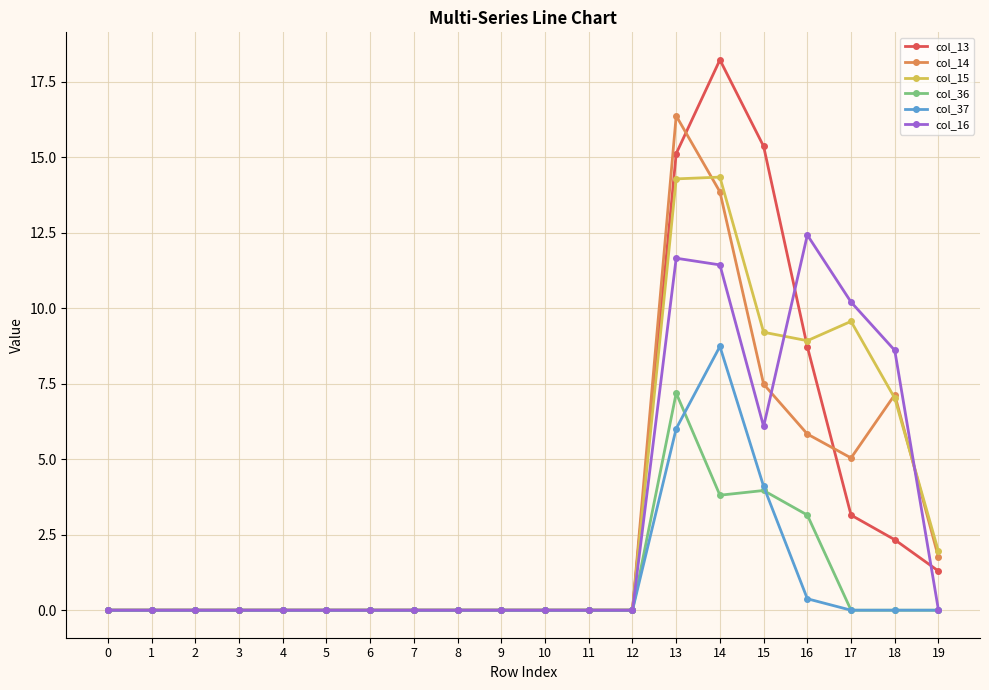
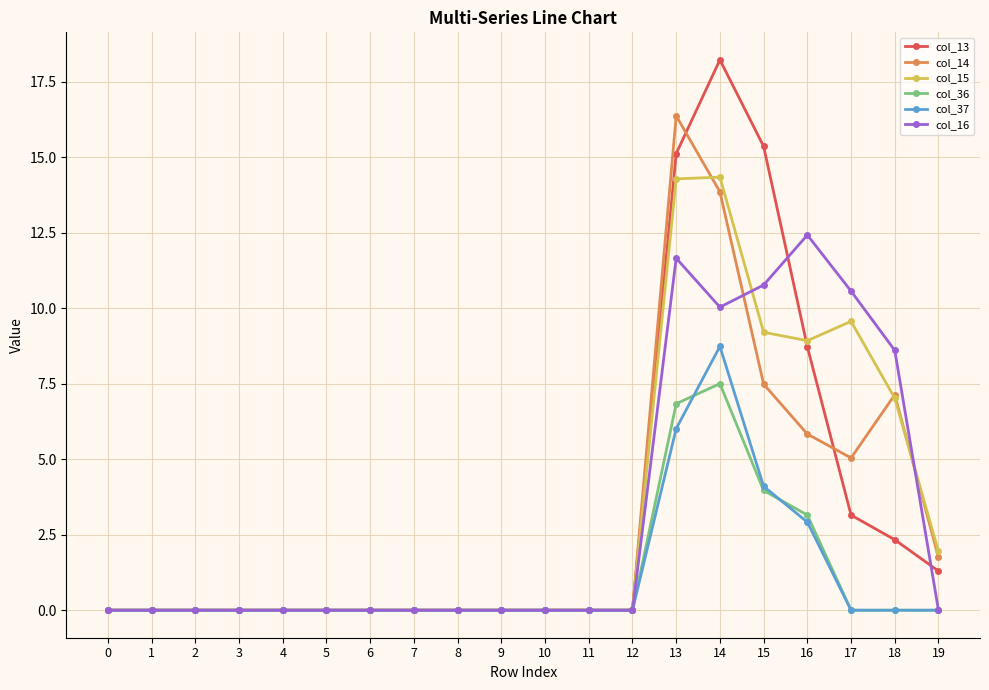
col_36, 13: 7.2 -> 6.8
col_36, 14: 3.8 -> 7.5
col_16, 14: 11.4 -> 10.0
col_16, 15: 6.1 -> 10.8
col_37, 16: 0.4 -> 2.9
col_16, 17: 10.2 -> 10.6
